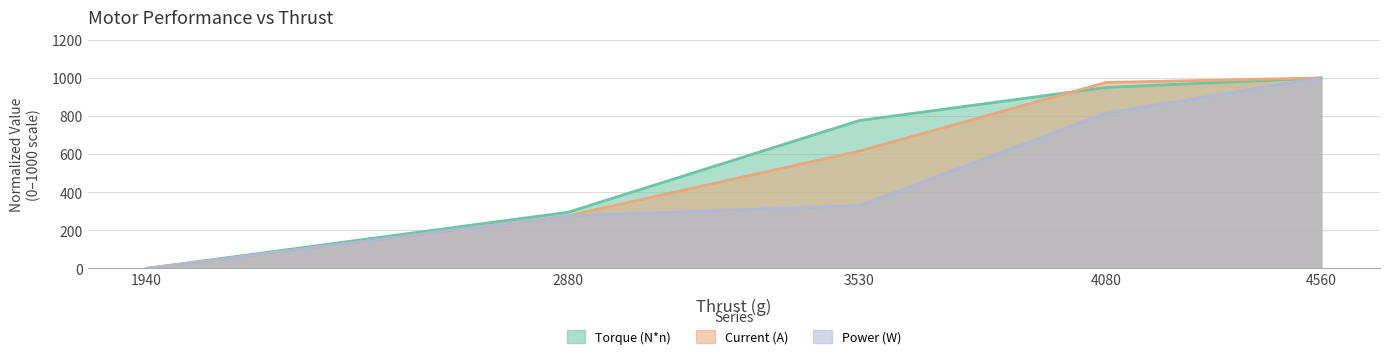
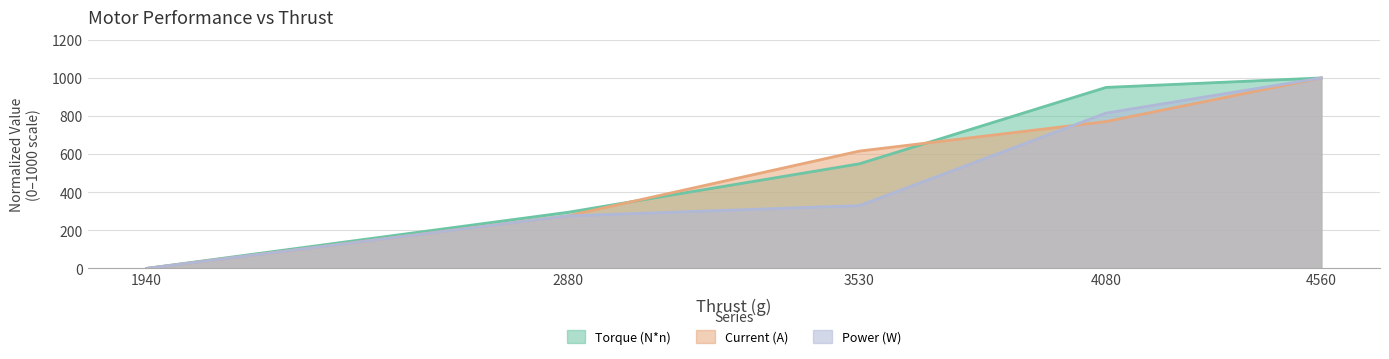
Torque (N*n), 3530: 780 -> 550
Current (A), 4080: 980 -> 770
